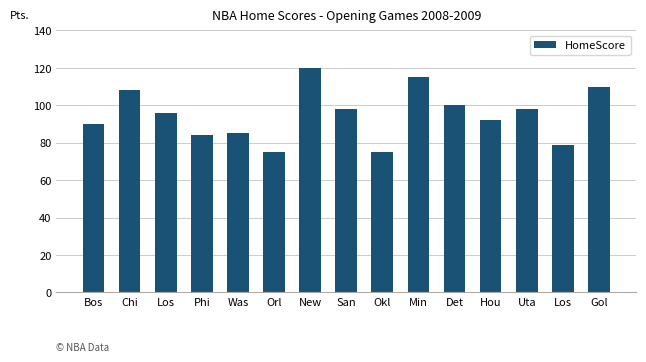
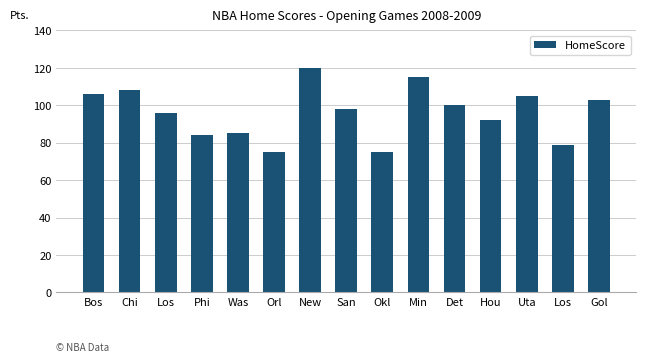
Bos: 90 -> 106
Uta: 98 -> 105
Gol: 110 -> 103
